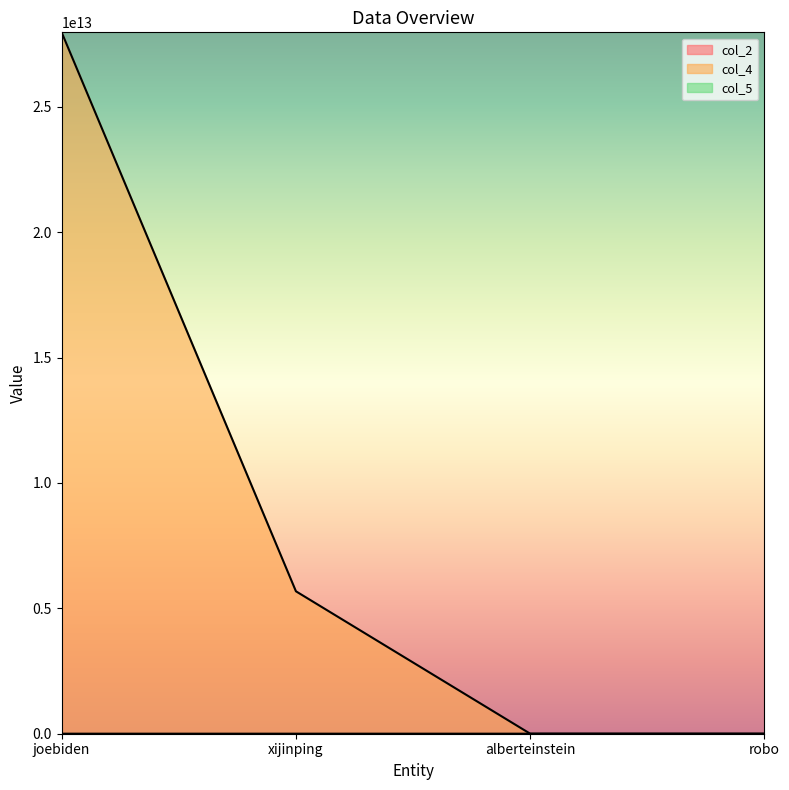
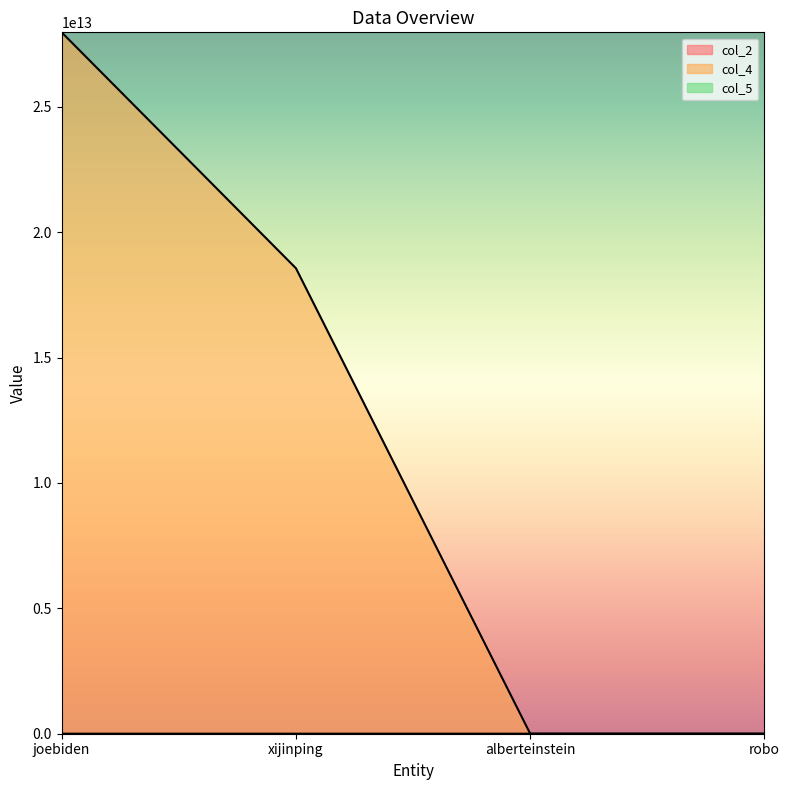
col_4, xijinping: 5700000000000 -> 18600000000000
